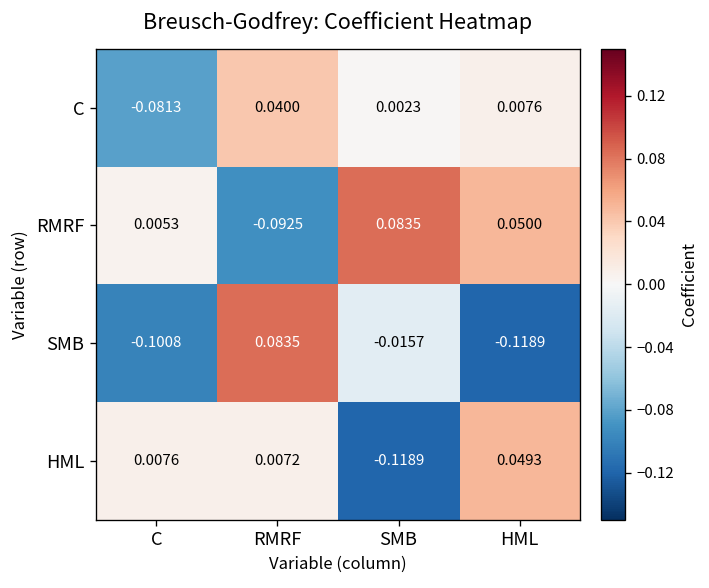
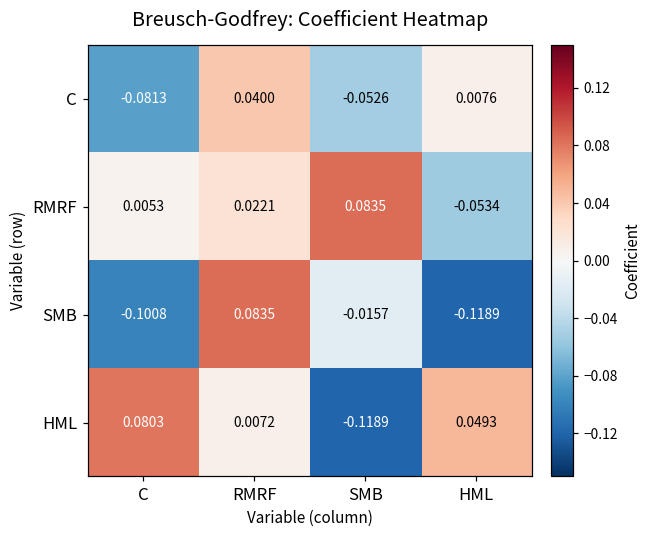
C, SMB: 0.0023 -> -0.0526
RMRF, RMRF: -0.0925 -> 0.0221
RMRF, HML: 0.0500 -> -0.0534
HML, C: 0.0076 -> 0.0803
